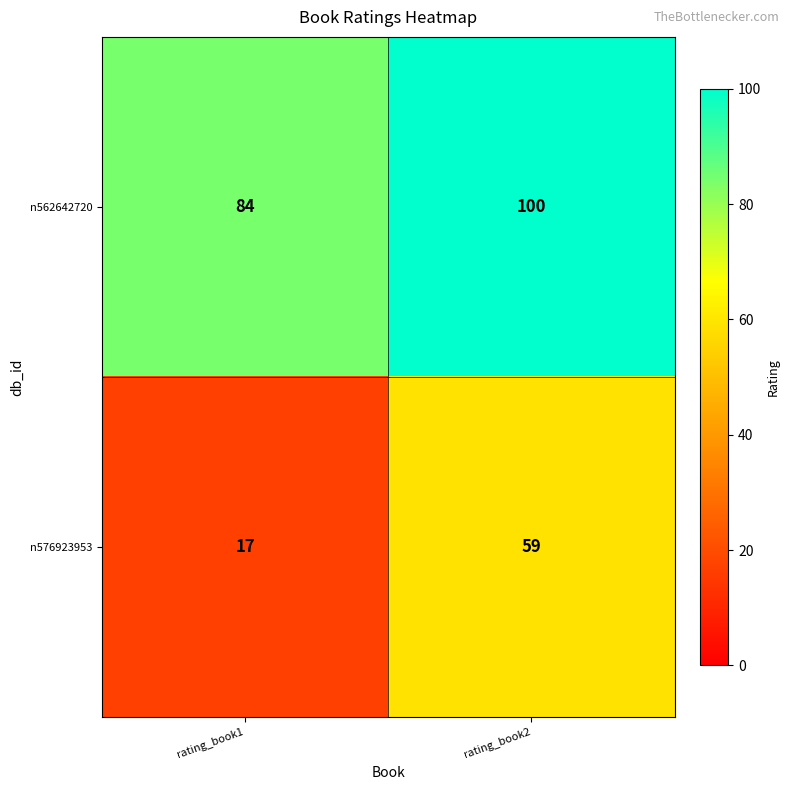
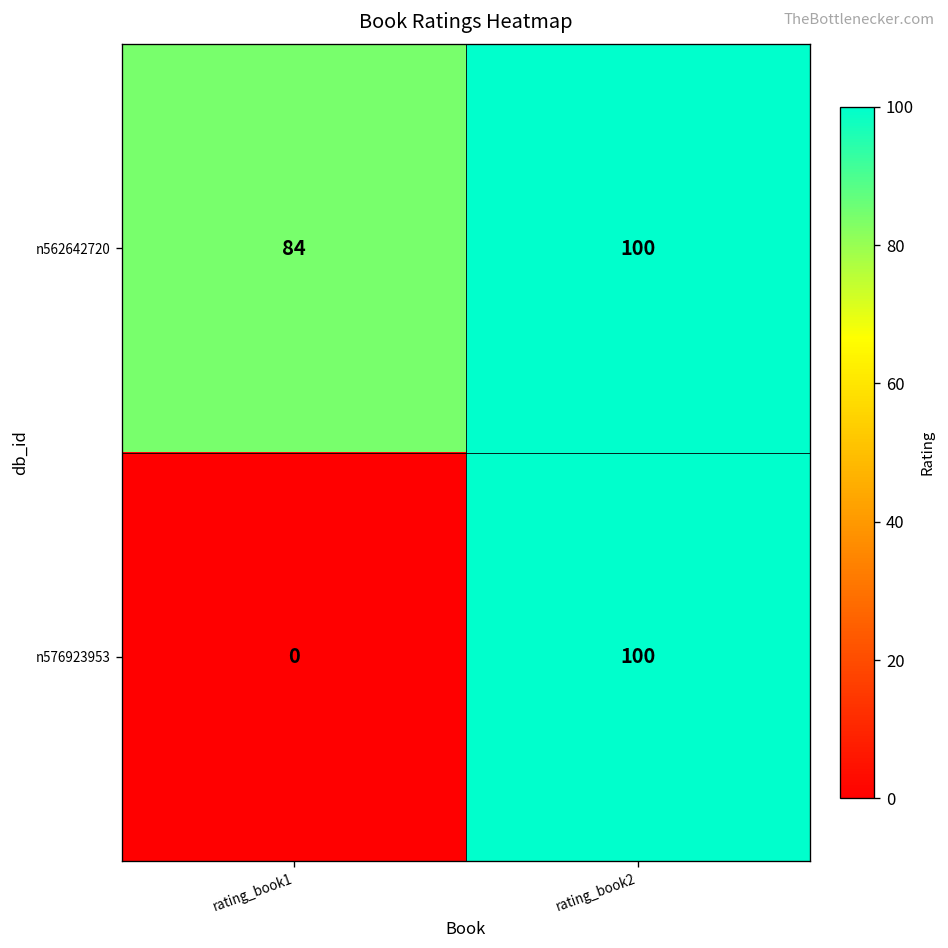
n576923953, rating_book1: 17 -> 0
n576923953, rating_book2: 59 -> 100
